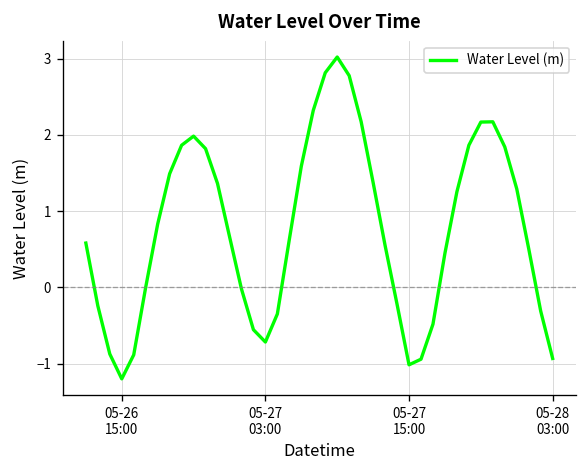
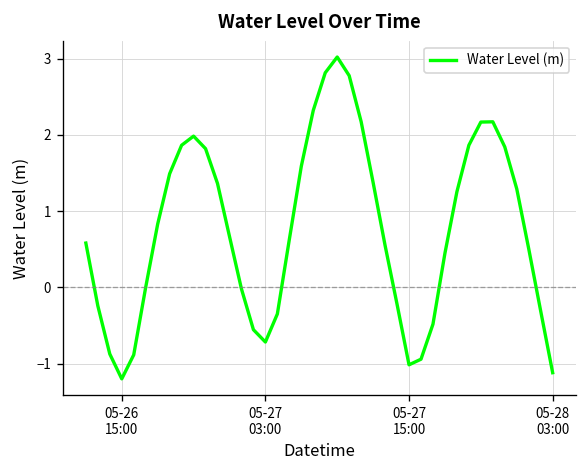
05-28 03:00: -0.9 -> -1.1
